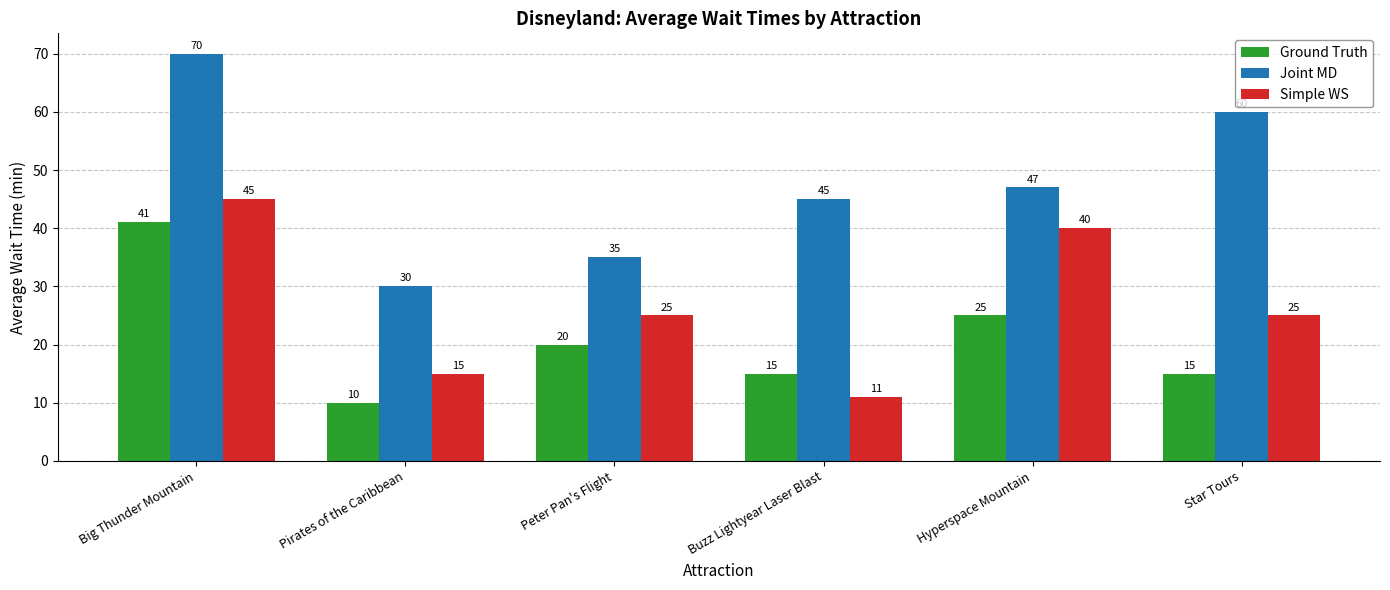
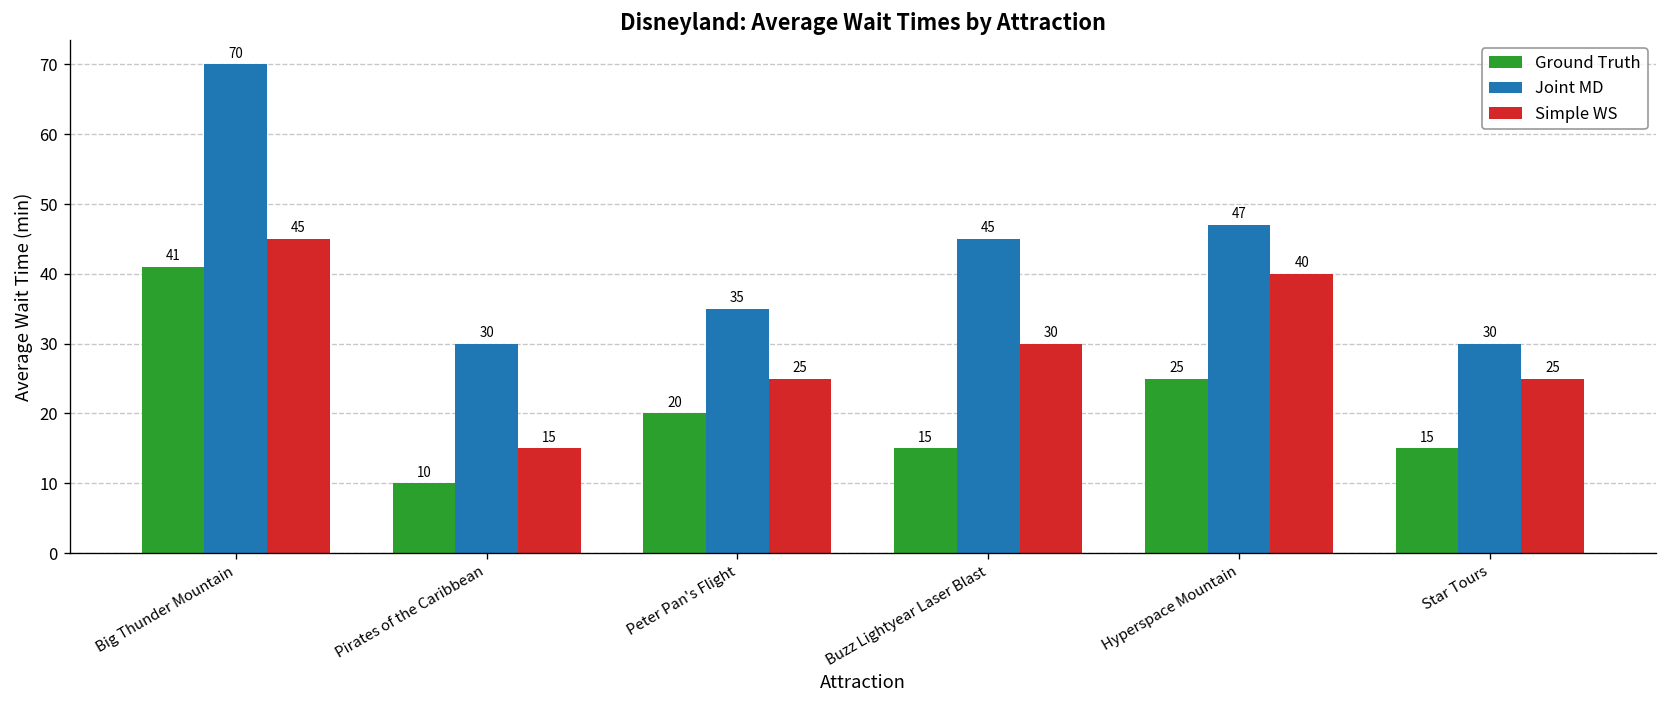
Simple WS, Buzz Lightyear Laser Blast: 11 -> 30
Joint MD, Star Tours: 60 -> 30
